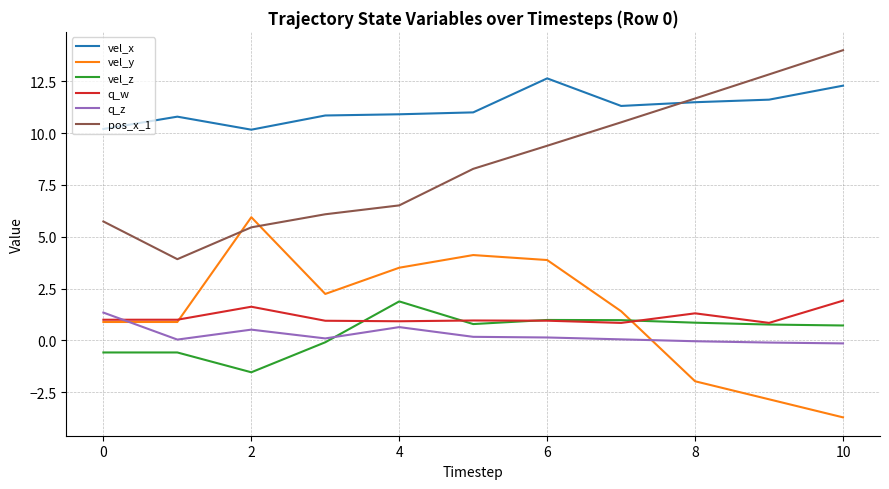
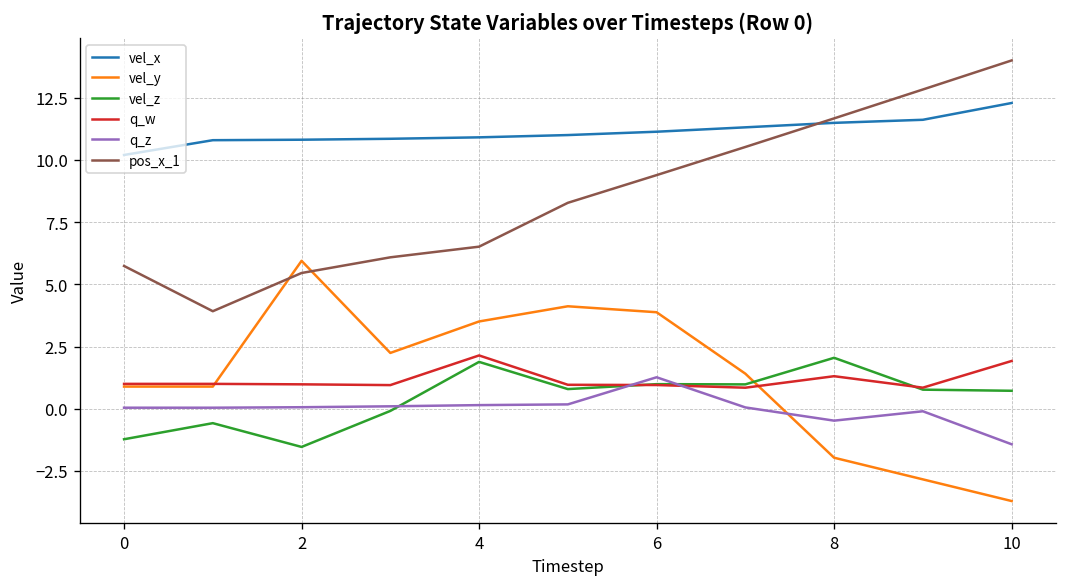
vel_z, 0: -0.6 -> -1.2
q_z, 0: 1.3 -> 0.0
vel_x, 2: 10.2 -> 10.8
q_w, 2: 1.6 -> 1.0
q_z, 2: 0.5 -> 0.1
q_w, 4: 0.9 -> 2.1
q_z, 4: 0.6 -> 0.1
vel_x, 6: 12.6 -> 11.1
q_z, 6: 0.1 -> 1.3
vel_z, 8: 0.9 -> 2.0
q_z, 8: 0.0 -> -0.5
q_z, 10: -0.1 -> -1.4
